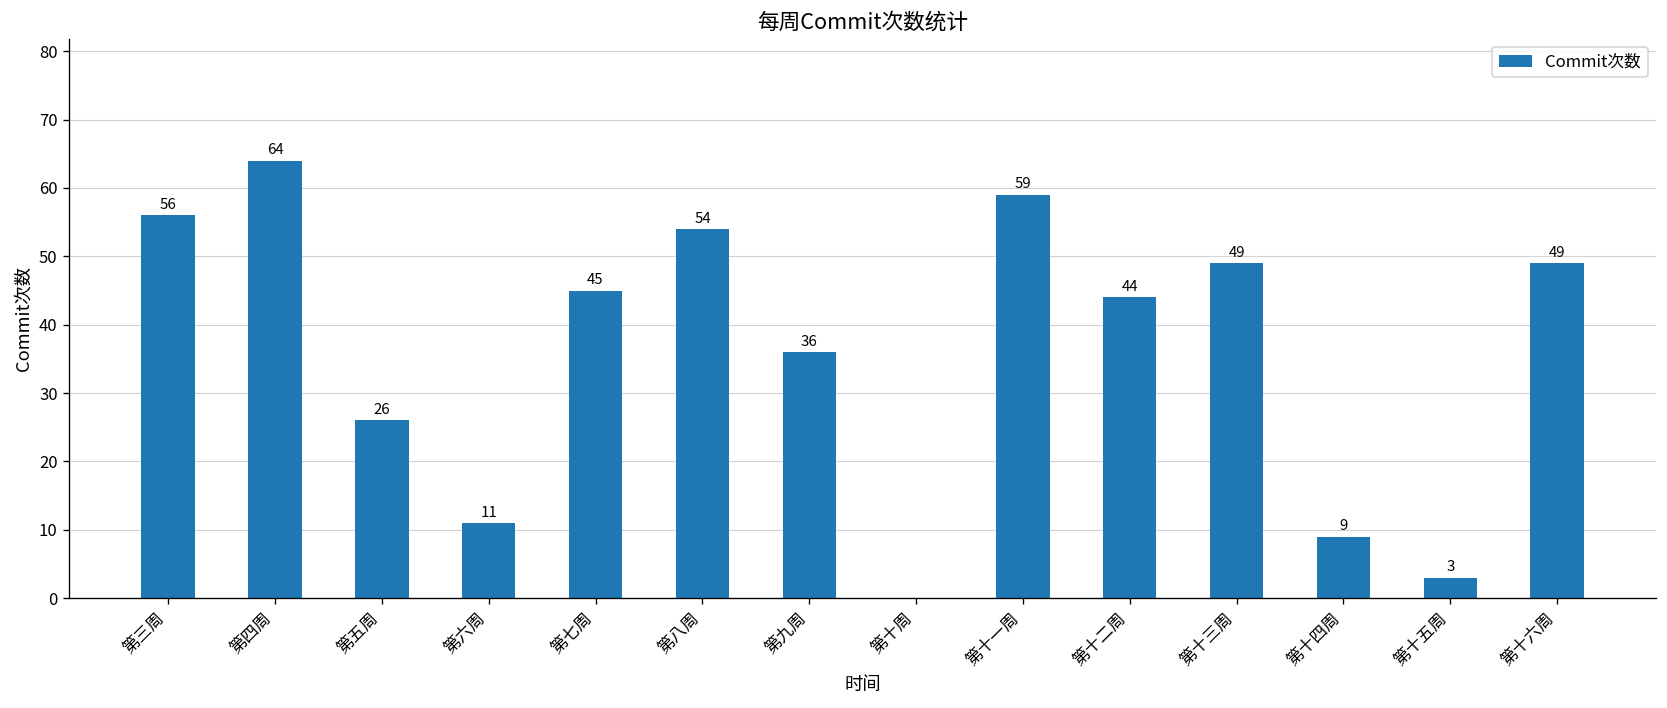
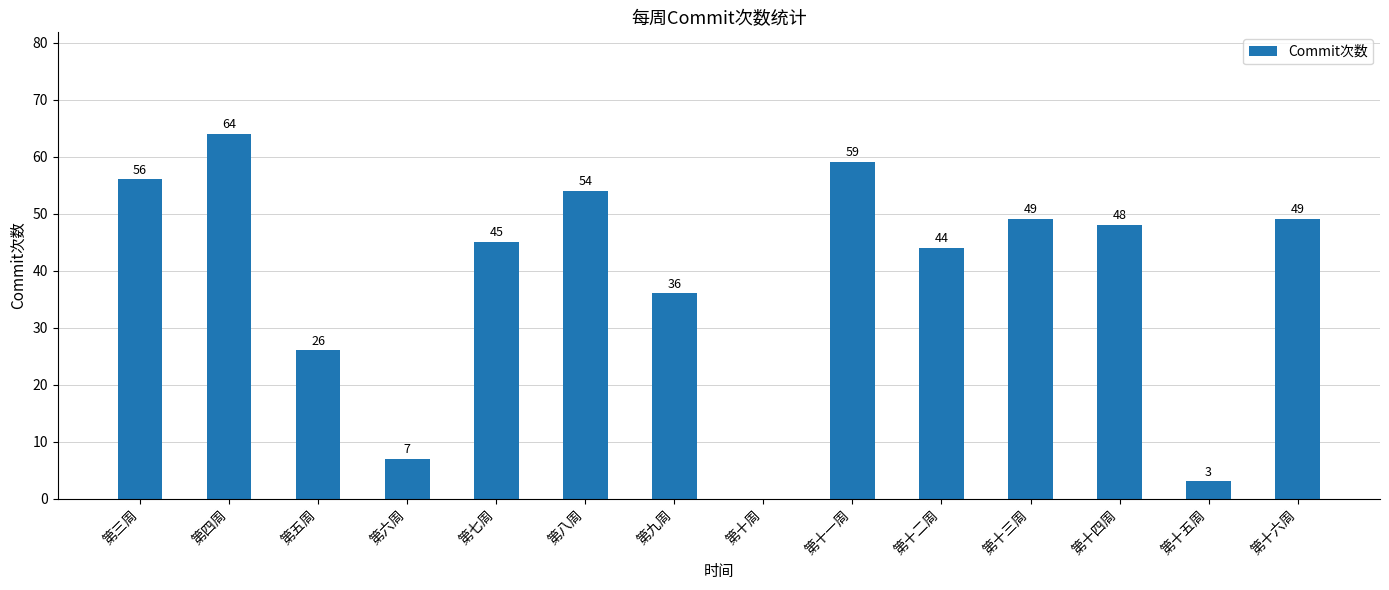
第六周: 11 -> 7
第十四周: 9 -> 48
